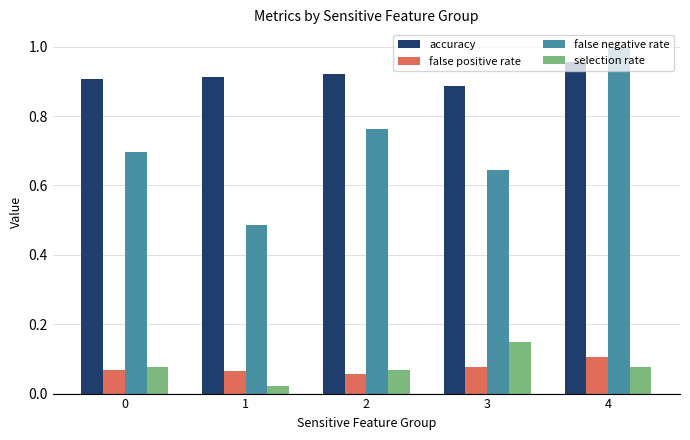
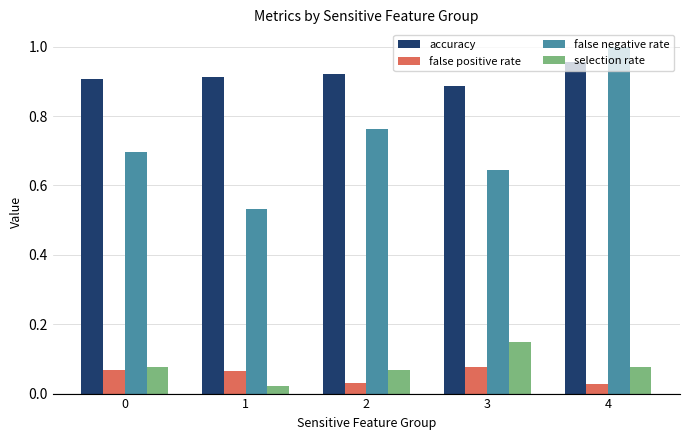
false negative rate, 1: 0.49 -> 0.53
false positive rate, 2: 0.06 -> 0.03
false positive rate, 4: 0.11 -> 0.03
